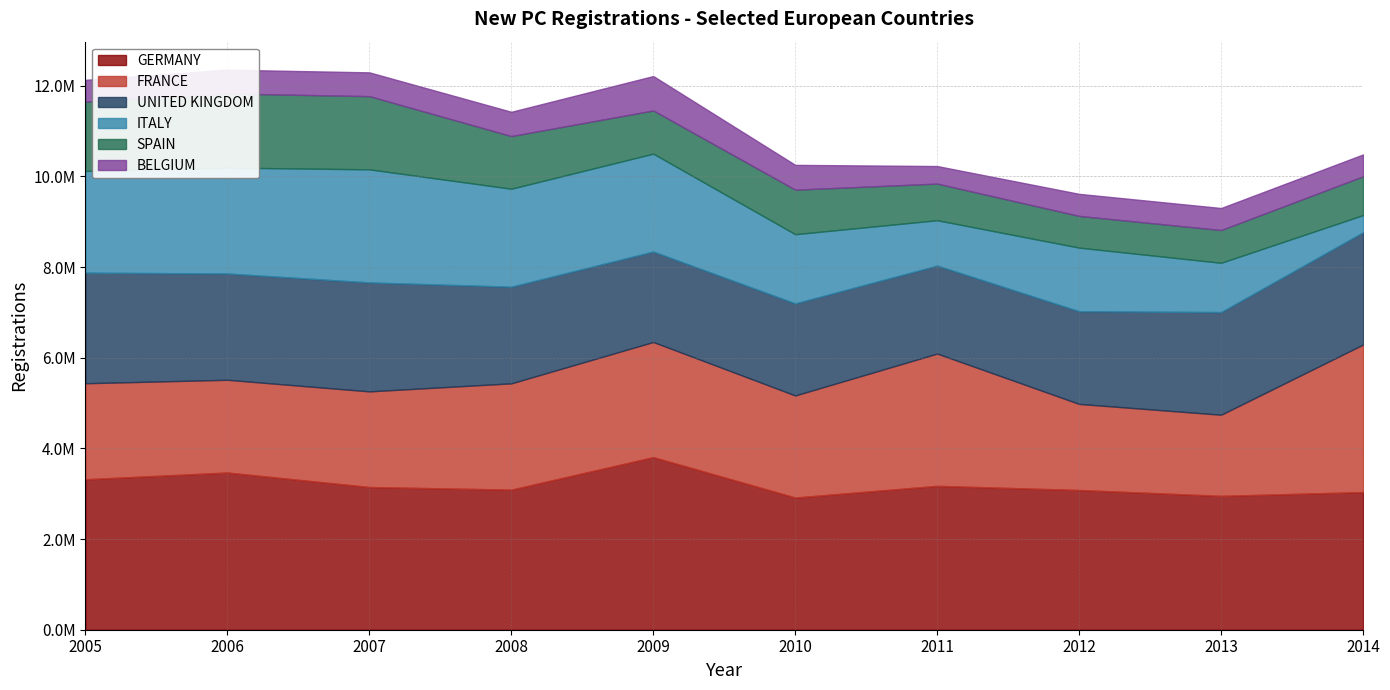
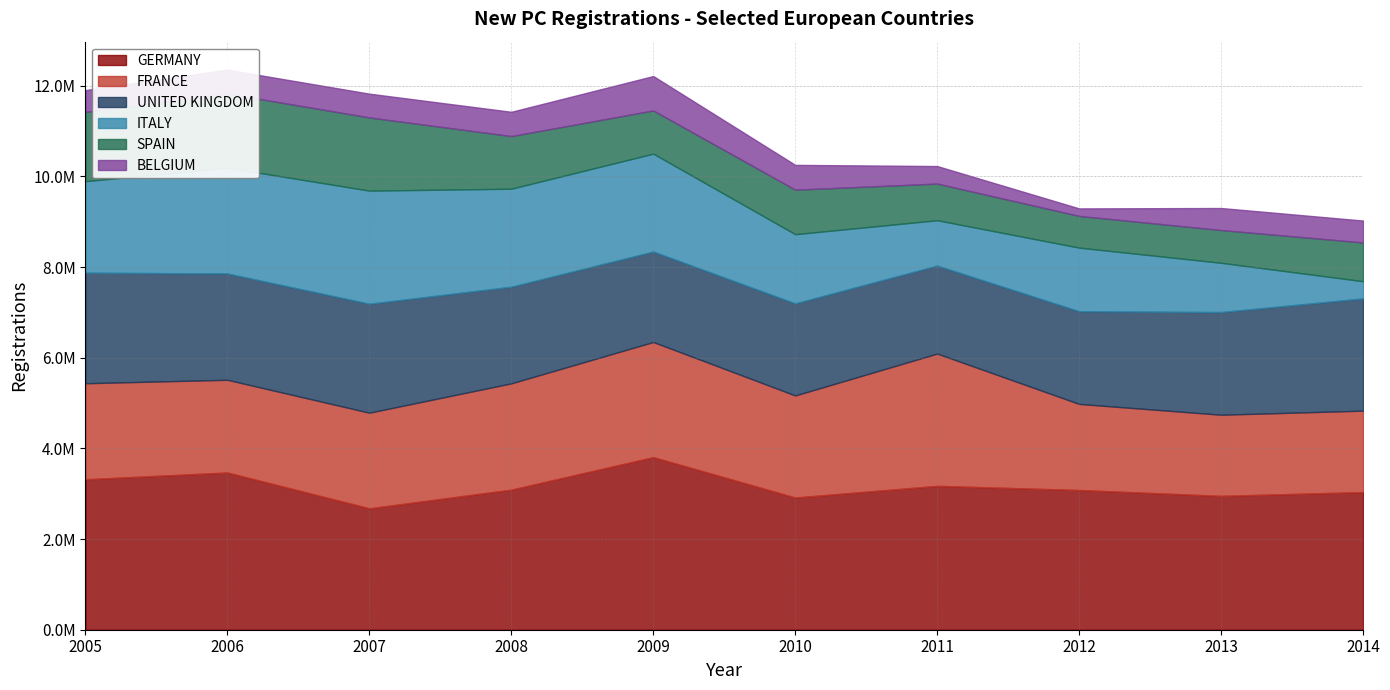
ITALY, 2005: 2200000 -> 2000000
GERMANY, 2007: 3100000 -> 2700000
BELGIUM, 2012: 500000 -> 200000
FRANCE, 2014: 3300000 -> 1800000
